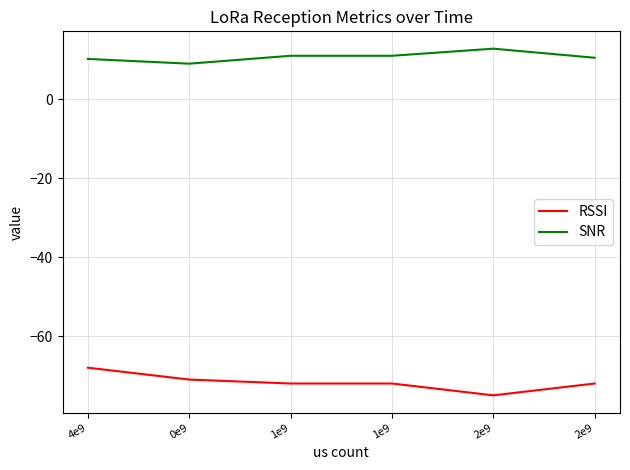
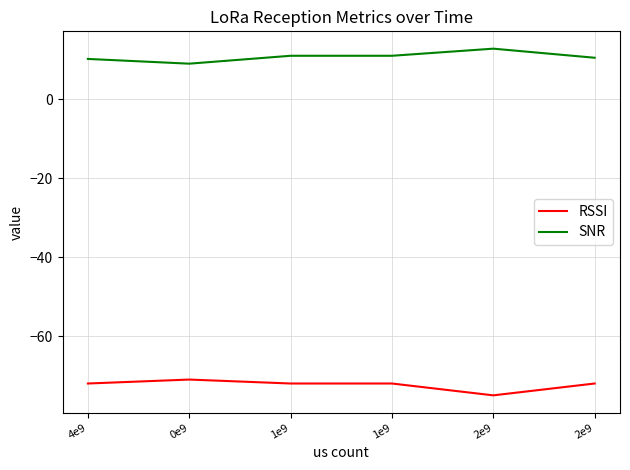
RSSI, 4e9: -68 -> -72
